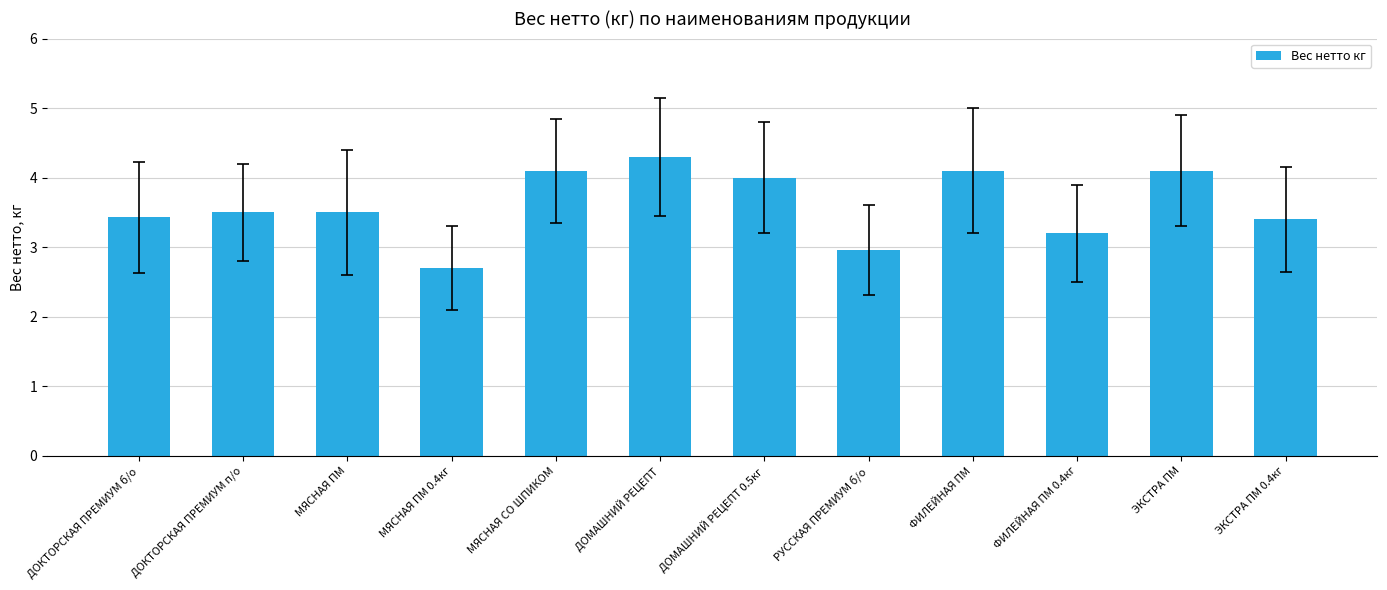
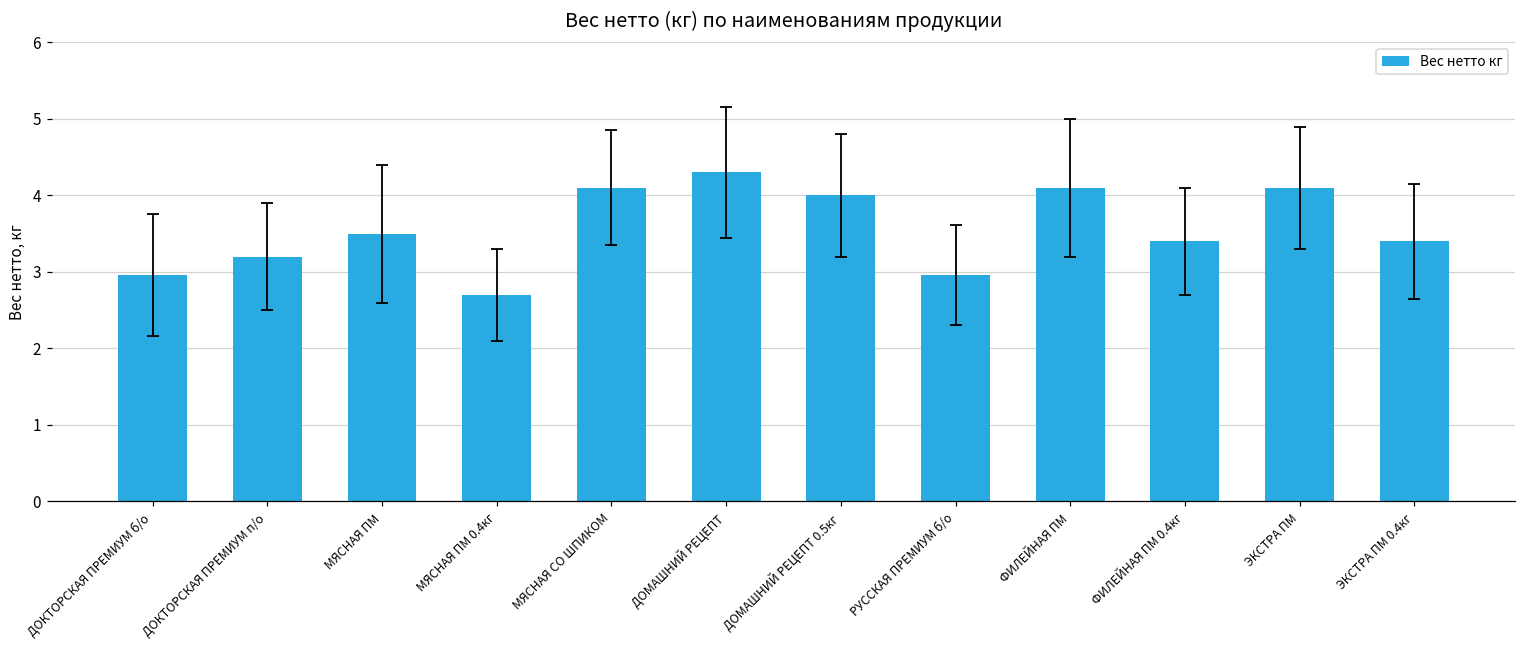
Вес нетто кг, ДОКТОРСКАЯ ПРЕМИУМ б/о: 3.4 -> 3.0
Вес нетто кг, ДОКТОРСКАЯ ПРЕМИУМ п/о: 3.5 -> 3.2
Вес нетто кг, ФИЛЕЙНАЯ ПМ 0.4кг: 3.2 -> 3.4
